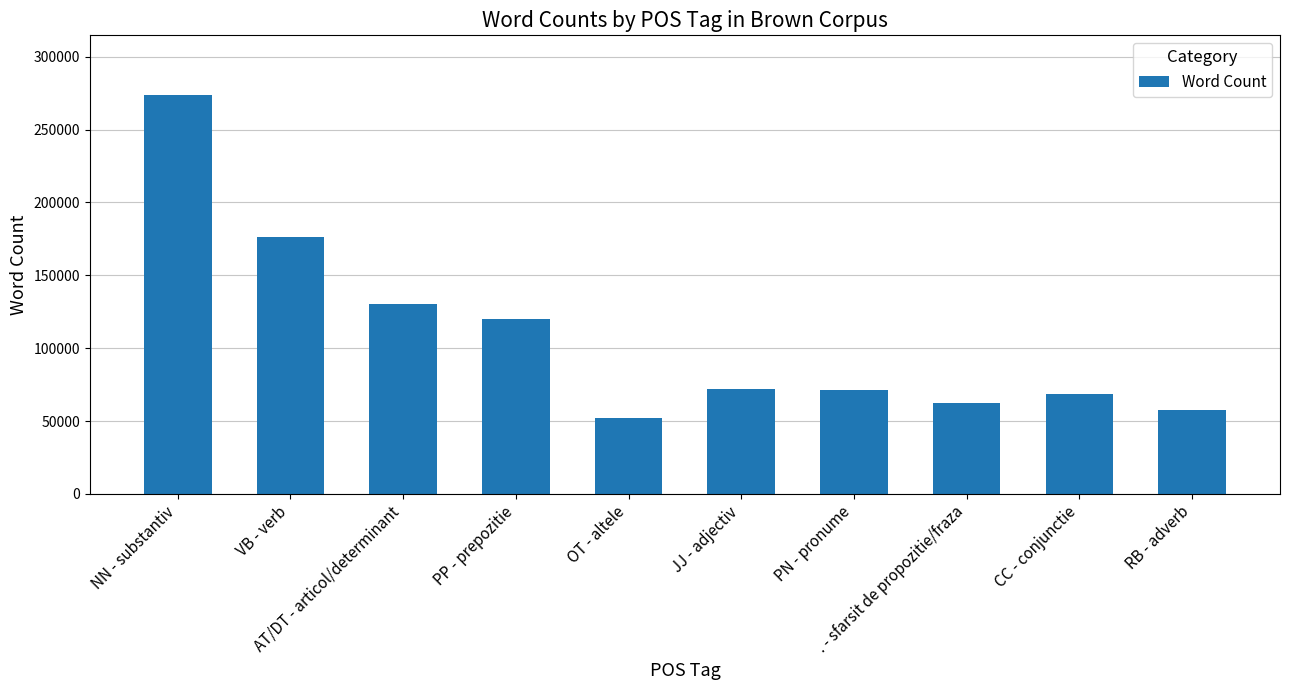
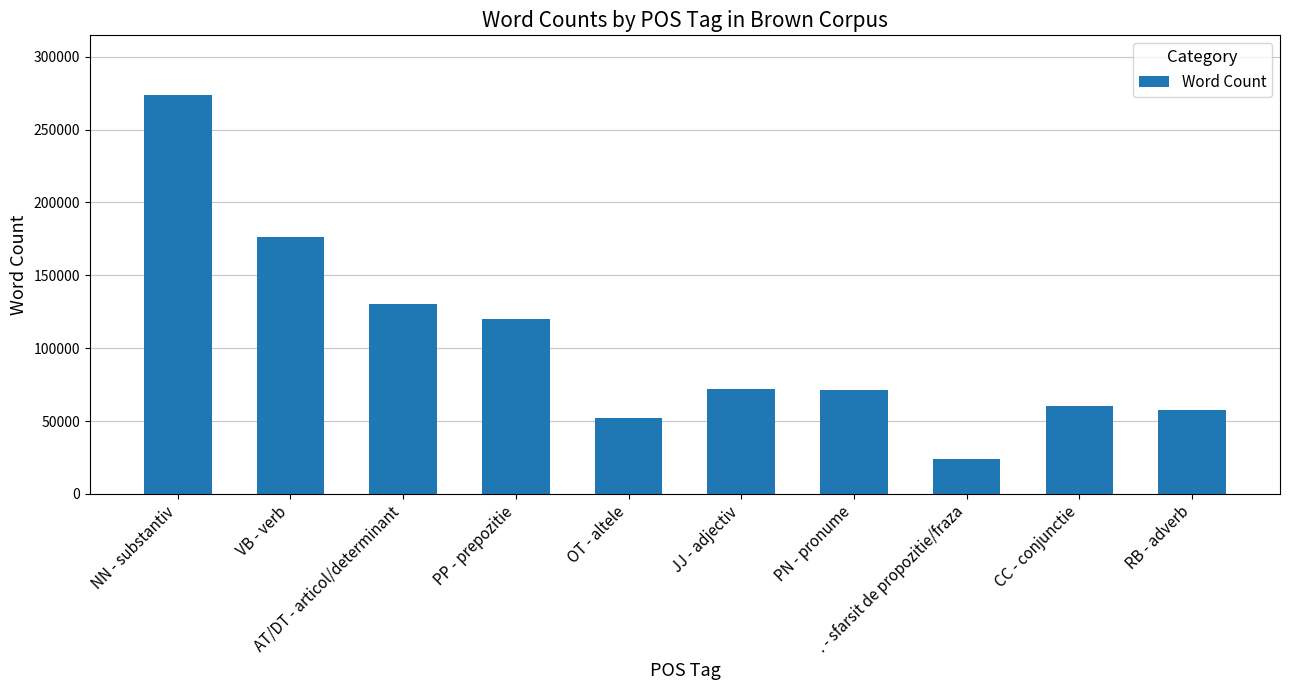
. - sfarsit de propozitie/fraza: 62000 -> 24000
CC - conjunctie: 69000 -> 61000
